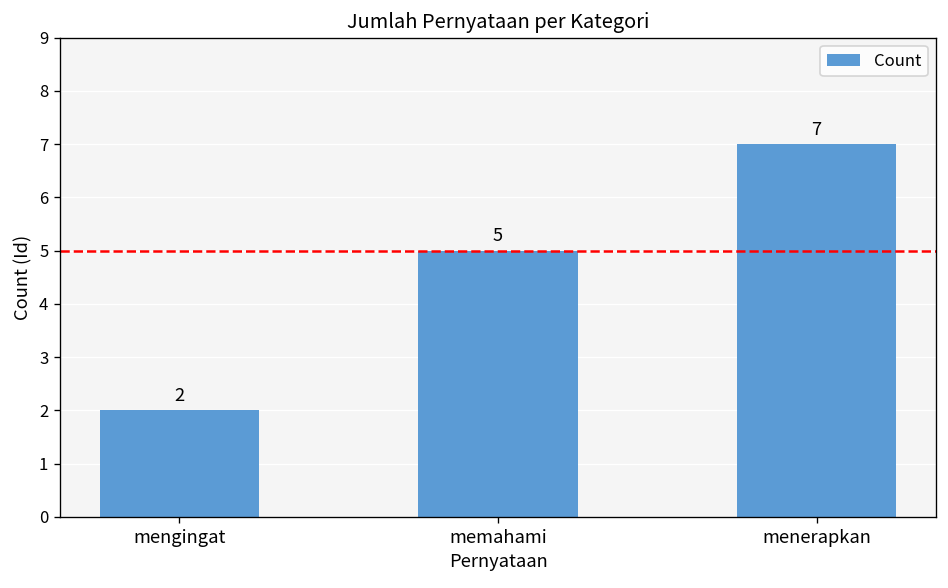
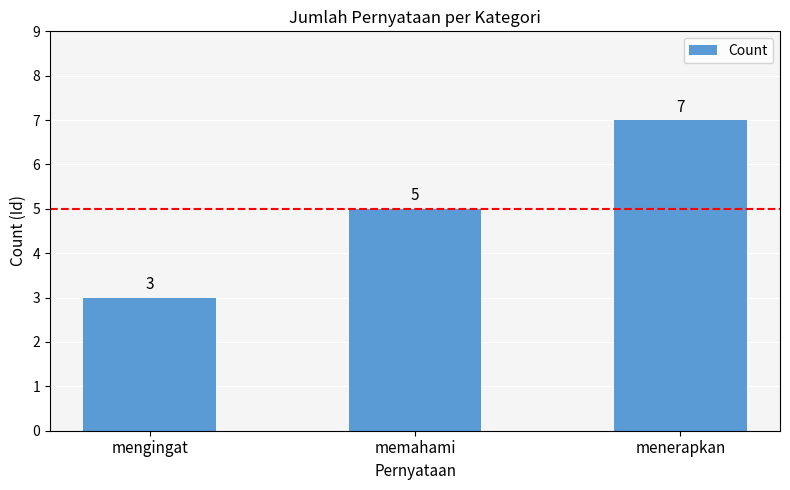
mengingat: 2 -> 3
